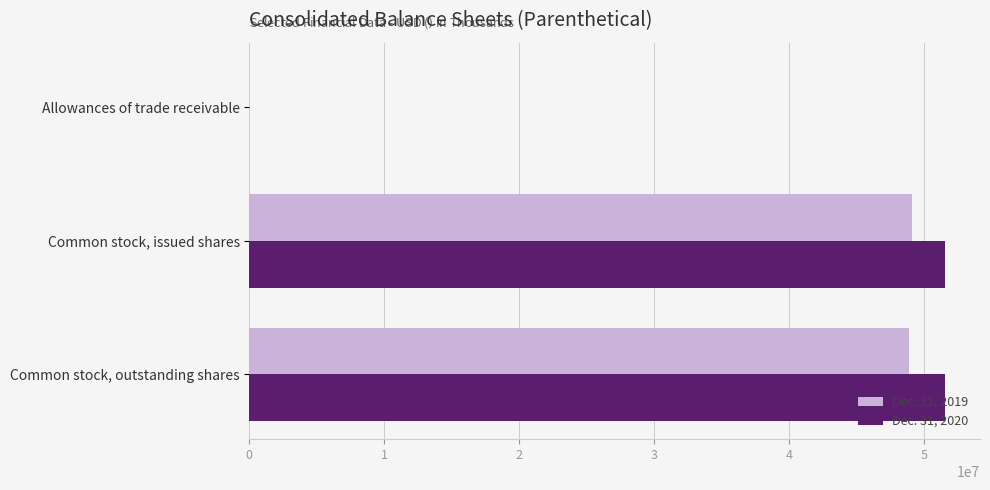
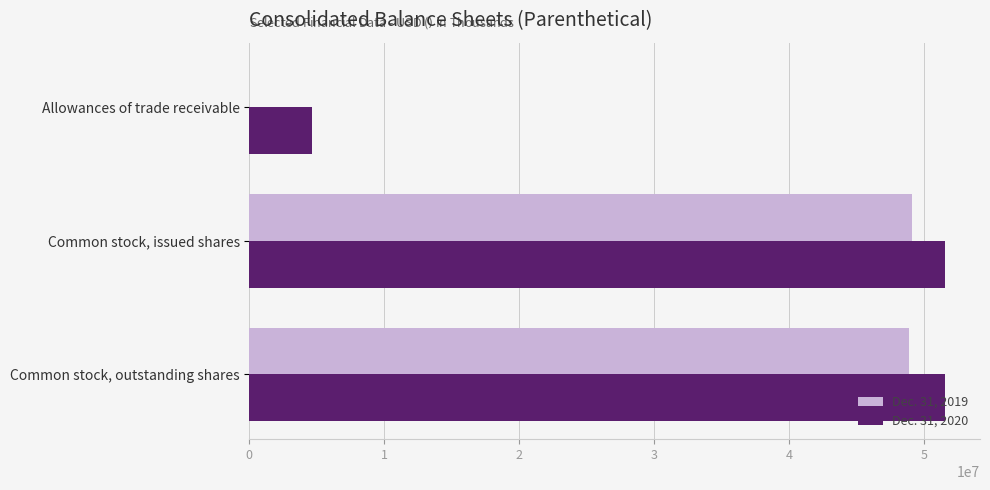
Dec. 31, 2020, Allowances of trade receivable: 0 -> 4700000
